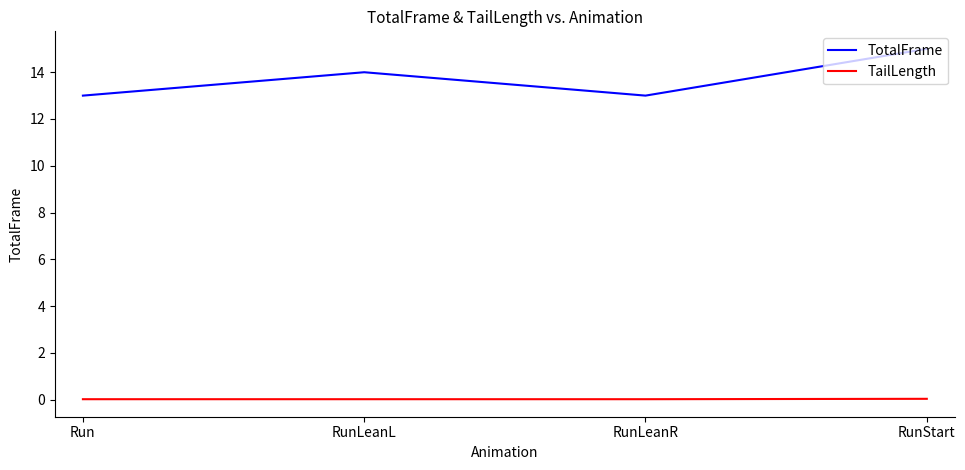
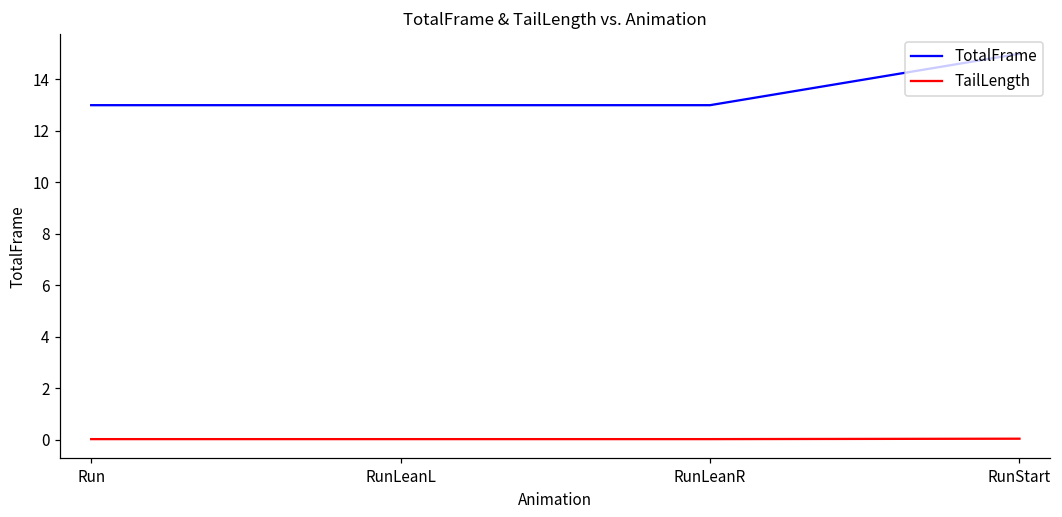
TotalFrame, RunLeanL: 14 -> 13
